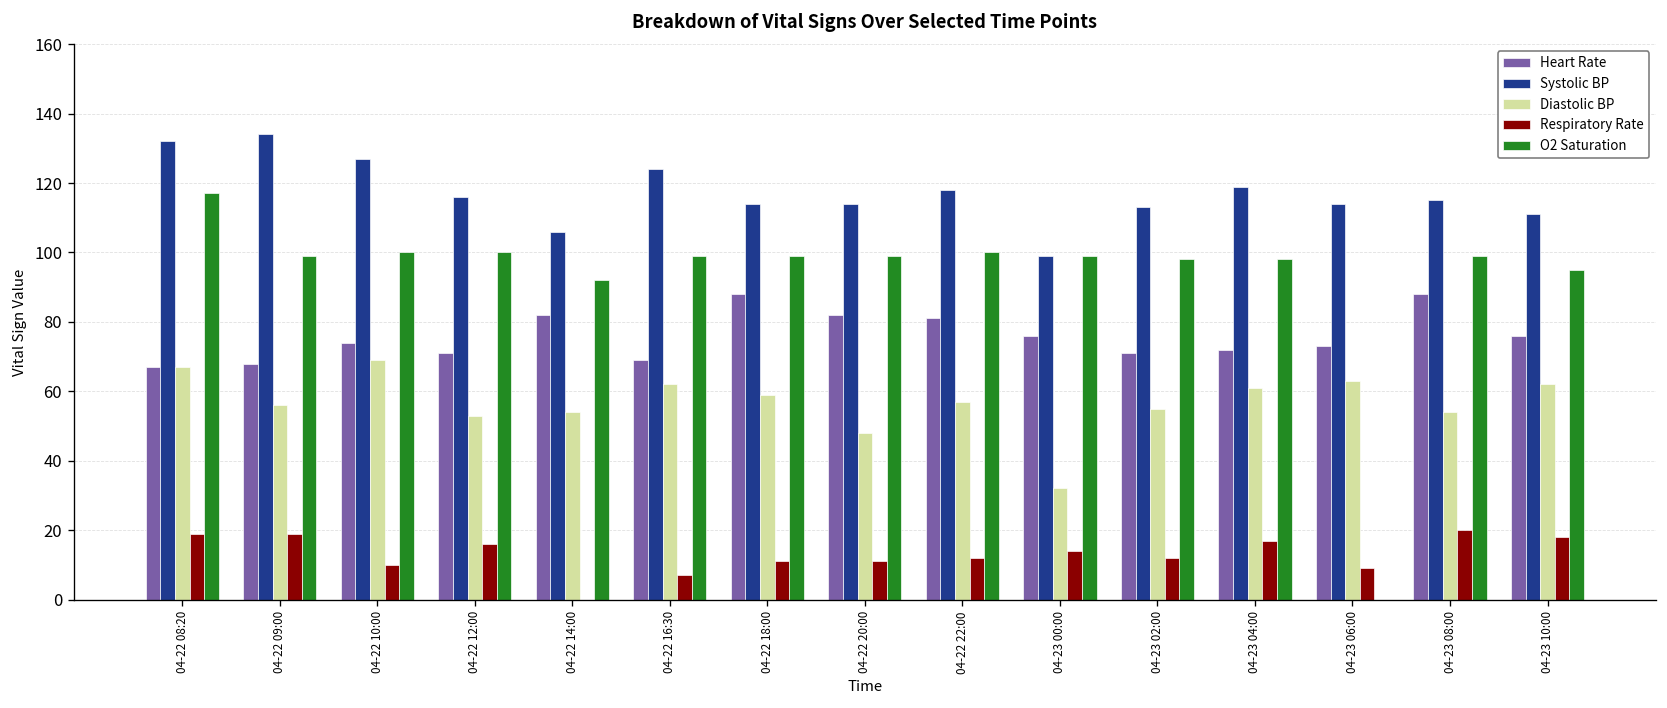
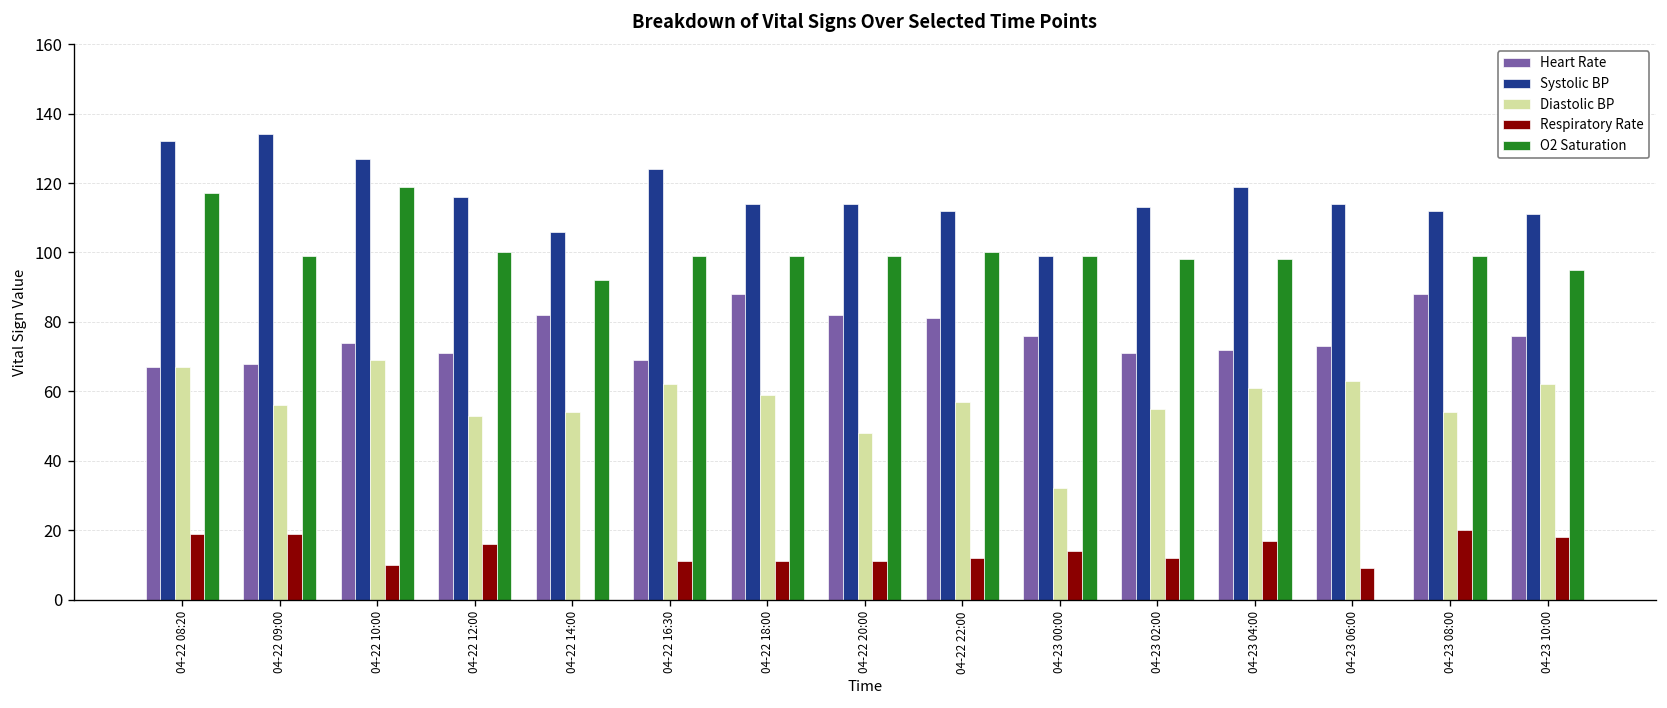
O2 Saturation, 04-22 10:00: 100 -> 119
Respiratory Rate, 04-22 16:30: 7 -> 11
Systolic BP, 04-22 22:00: 118 -> 112
Systolic BP, 04-23 08:00: 115 -> 112
